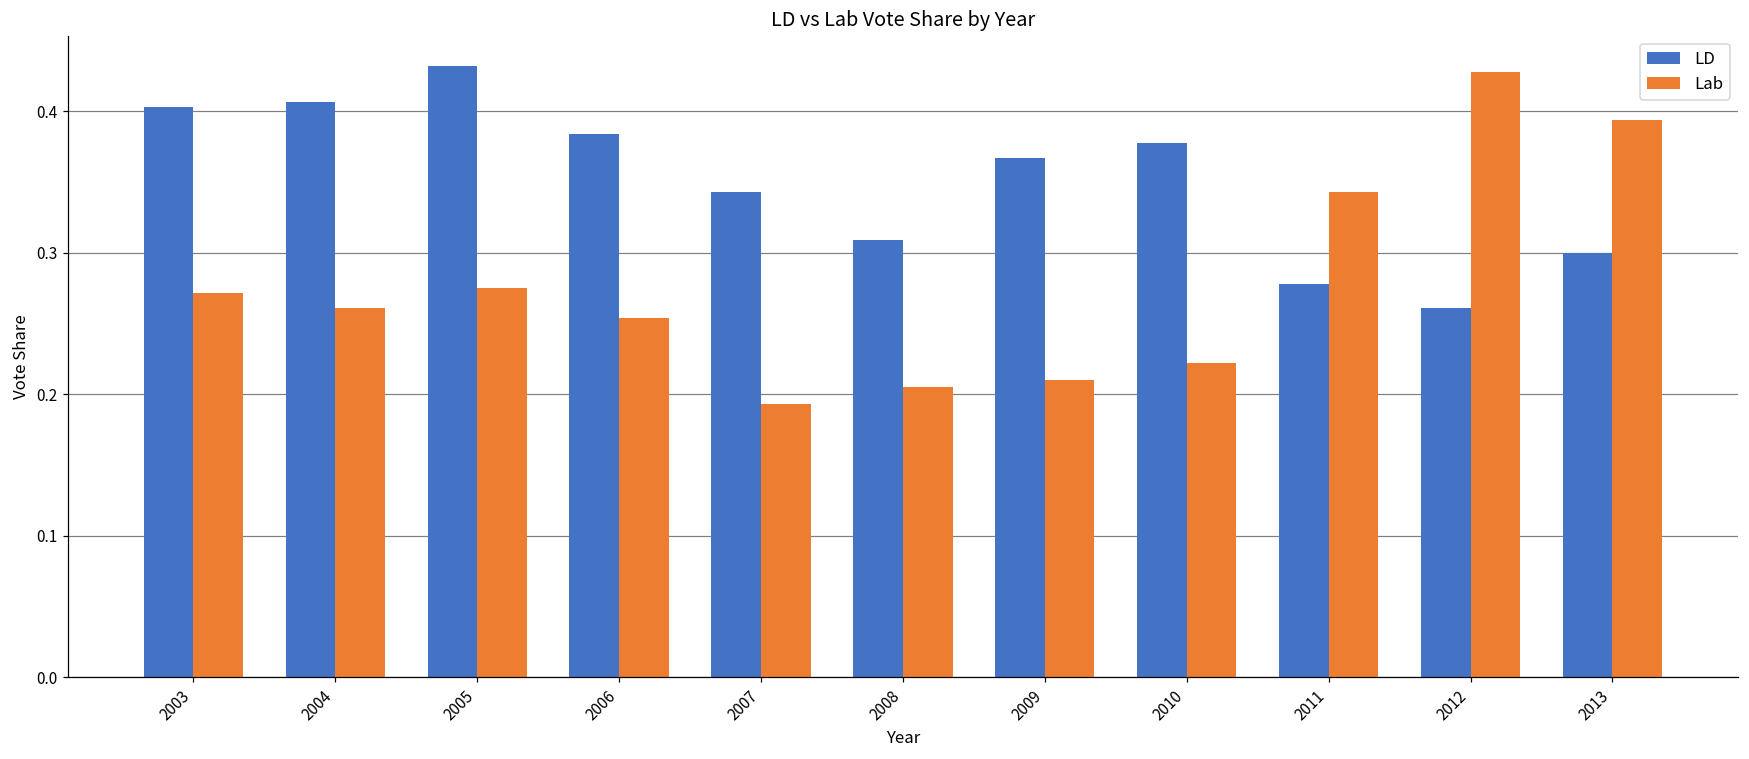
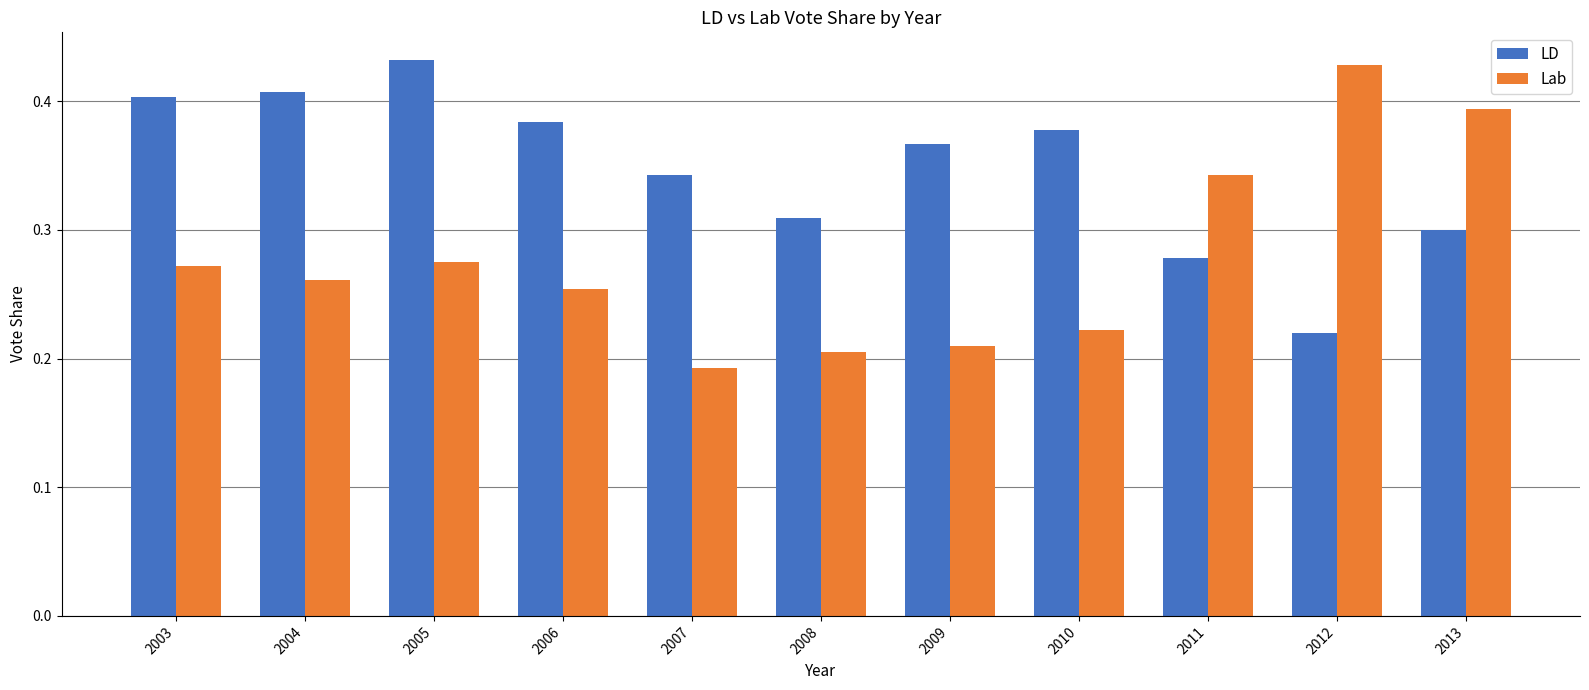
LD, 2012: 0.261 -> 0.220
